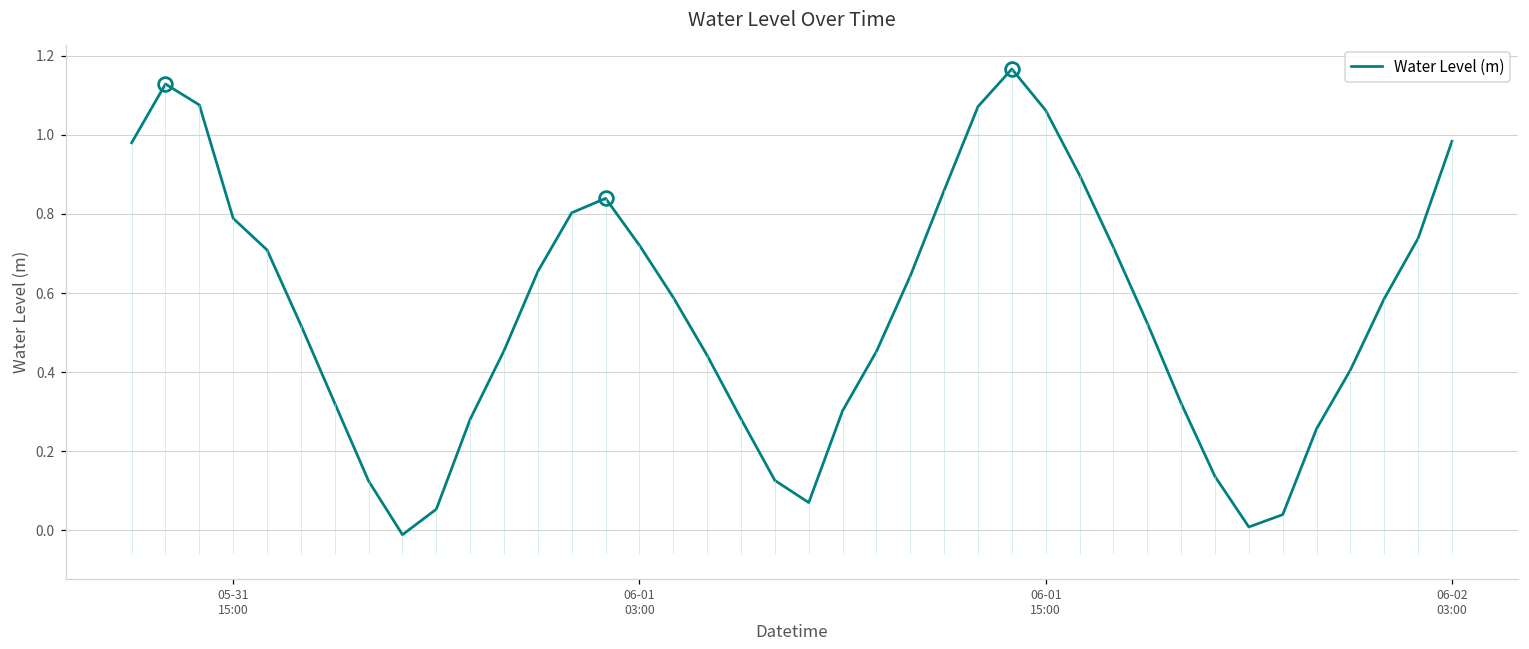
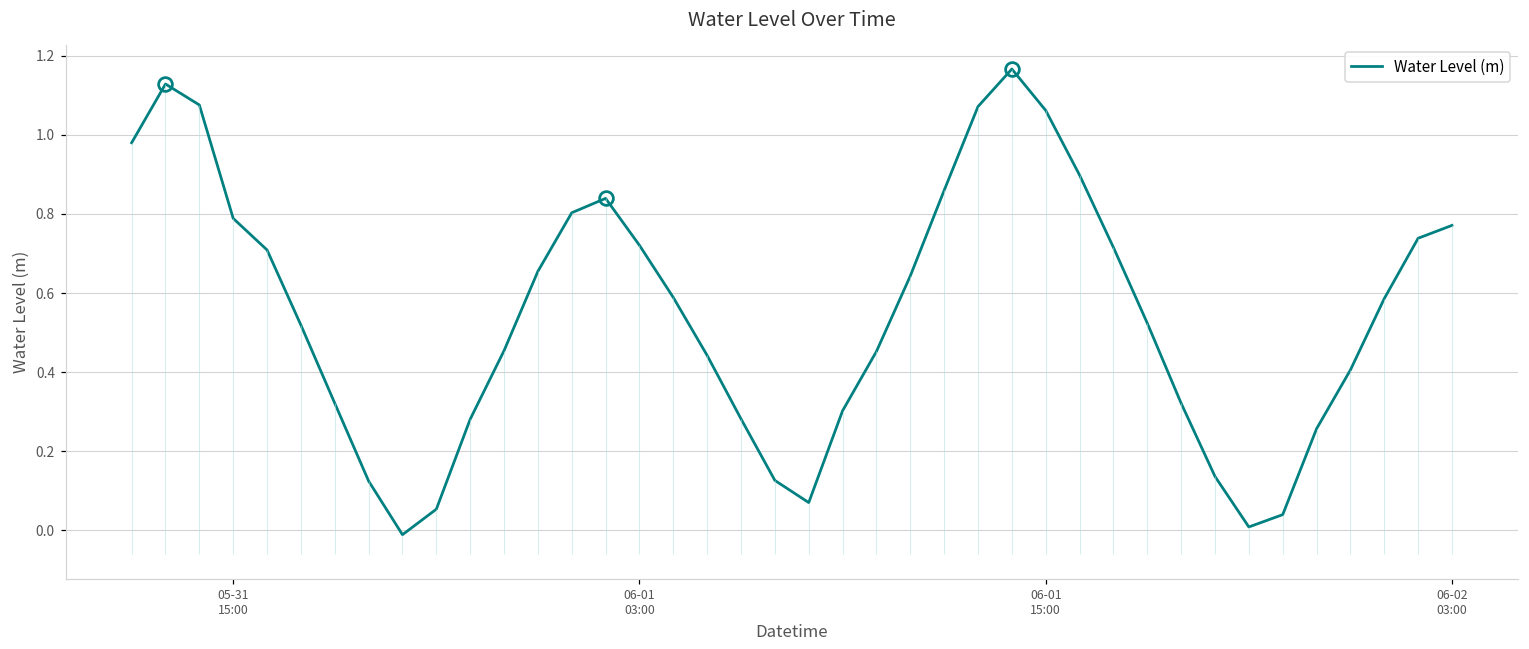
Water Level (m), 06-02 03:00: 0.98 -> 0.77
